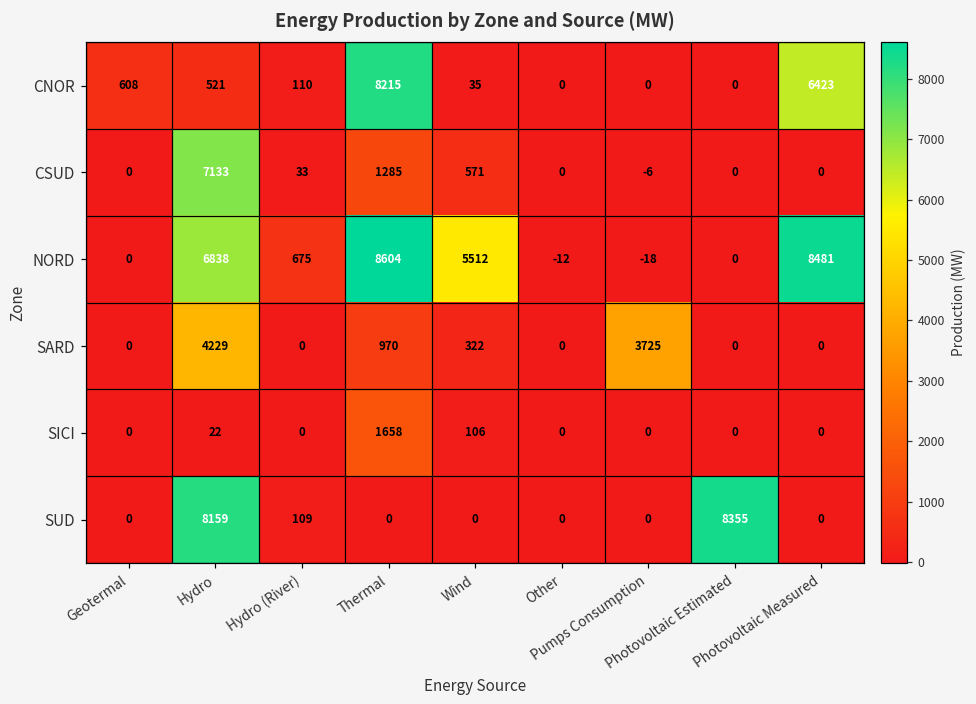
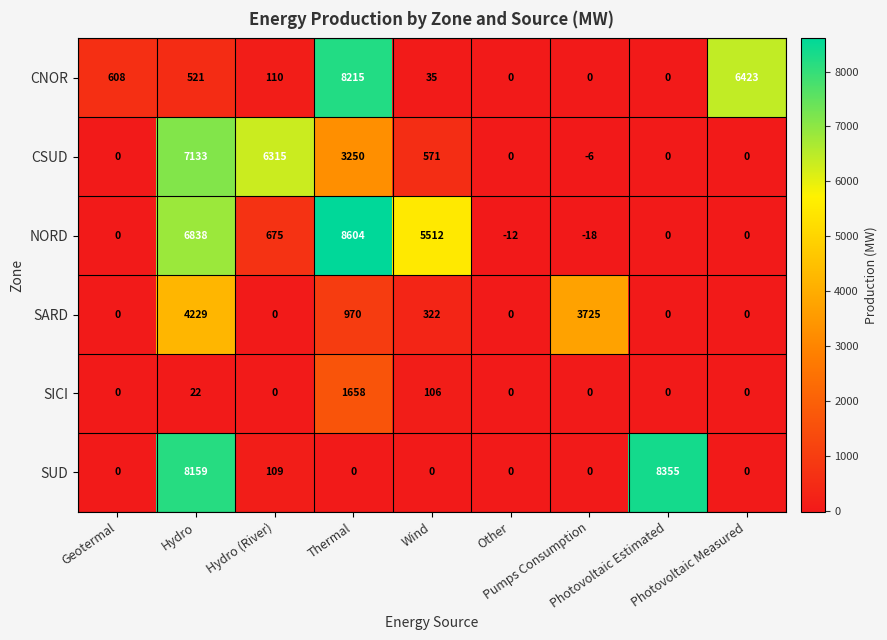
CSUD, Hydro (River): 33 -> 6315
CSUD, Thermal: 1285 -> 3250
NORD, Photovoltaic Measured: 8481 -> 0
